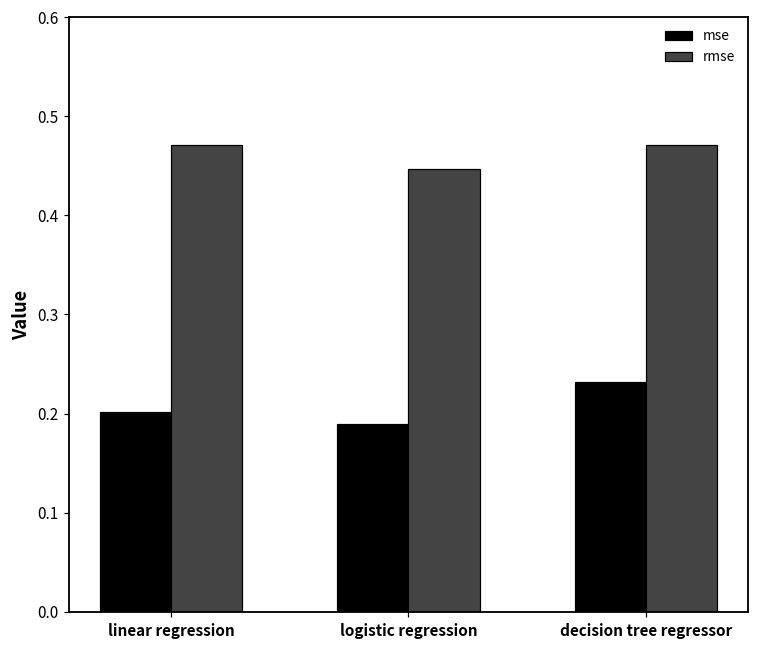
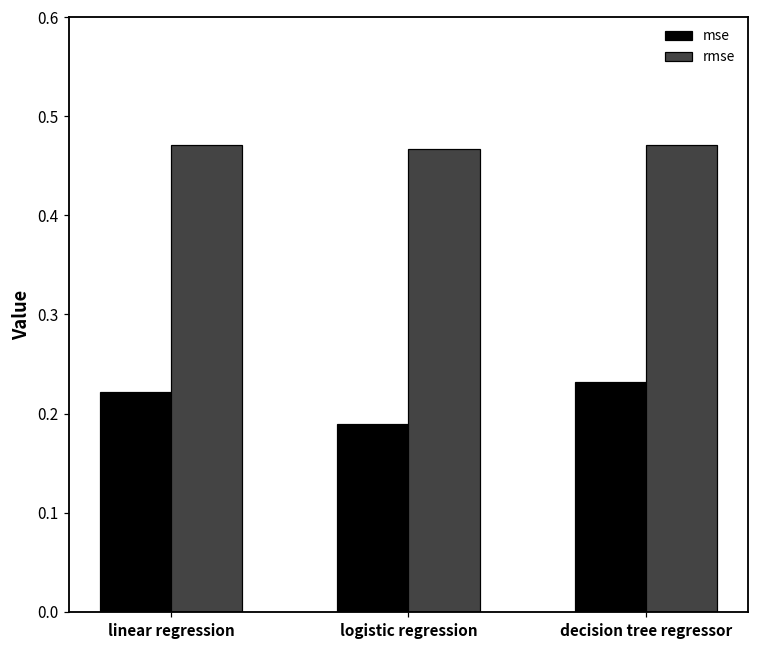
mse, linear regression: 0.20 -> 0.22
rmse, logistic regression: 0.45 -> 0.47
